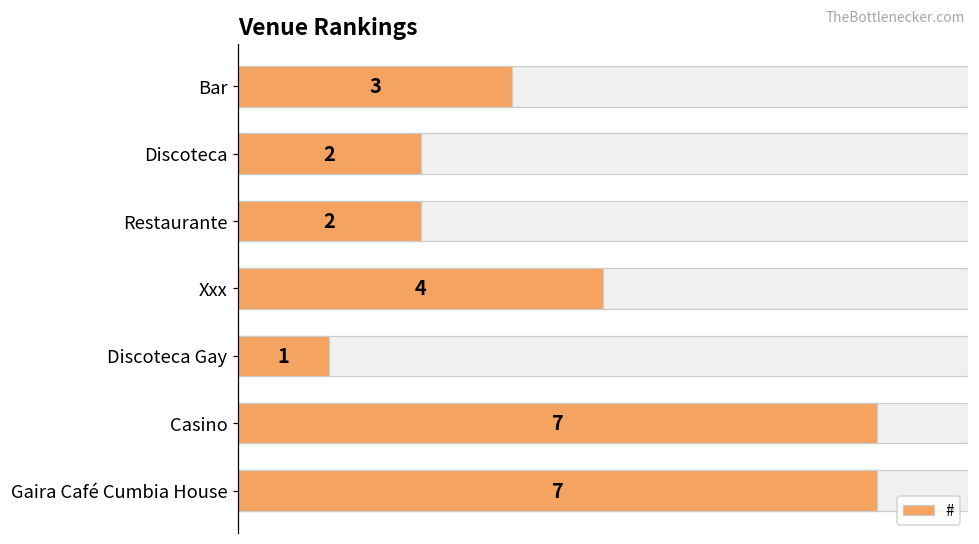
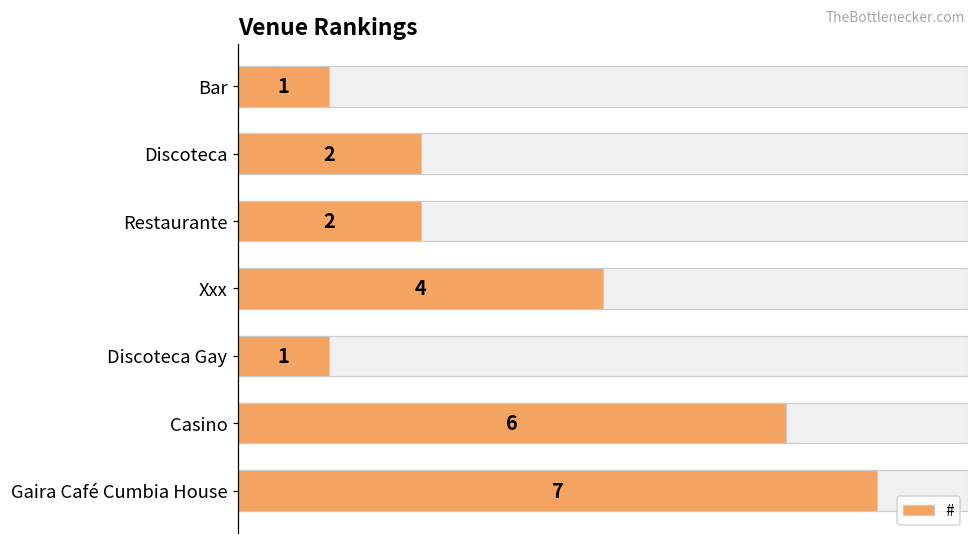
#, Bar: 3 -> 1
#, Casino: 7 -> 6
